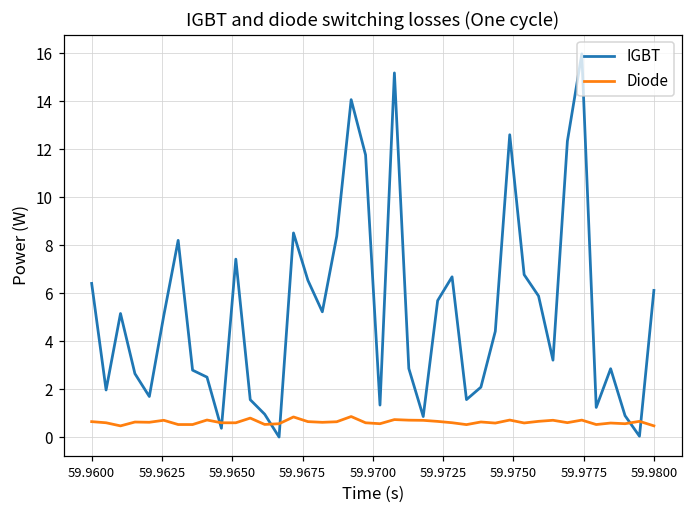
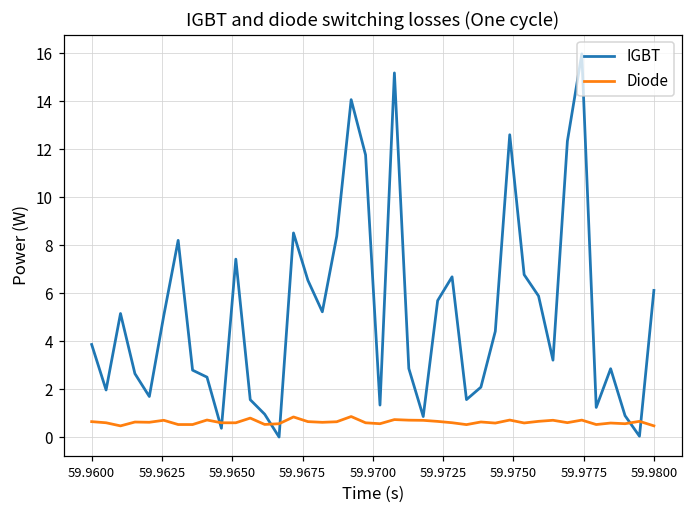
IGBT, 59.9600: 6.4 -> 3.9
